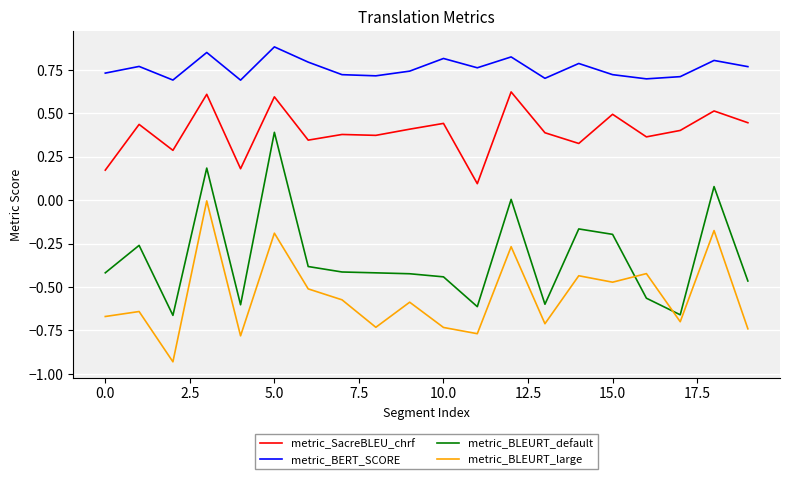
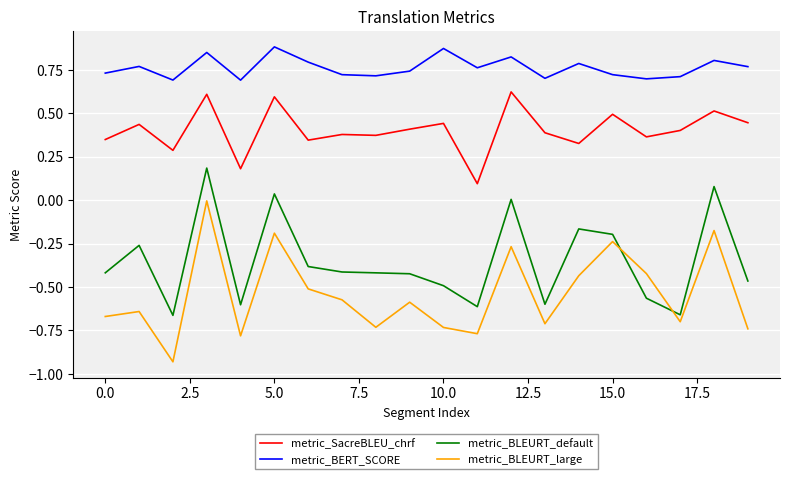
metric_SacreBLEU_chrf, 0.0: 0.17 -> 0.35
metric_BLEURT_default, 5.0: 0.39 -> 0.04
metric_BERT_SCORE, 10.0: 0.82 -> 0.87
metric_BLEURT_default, 10.0: -0.44 -> -0.49
metric_BLEURT_large, 15.0: -0.47 -> -0.24
